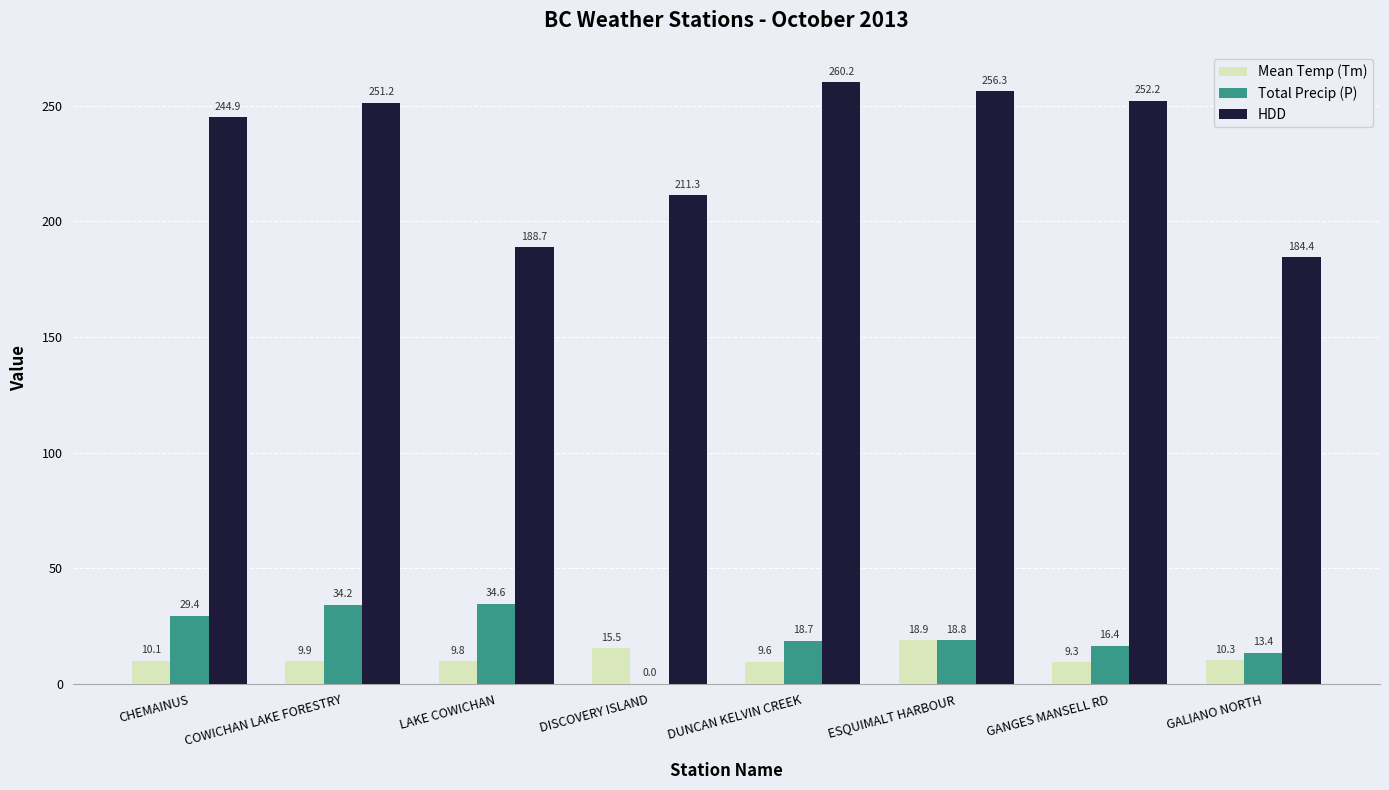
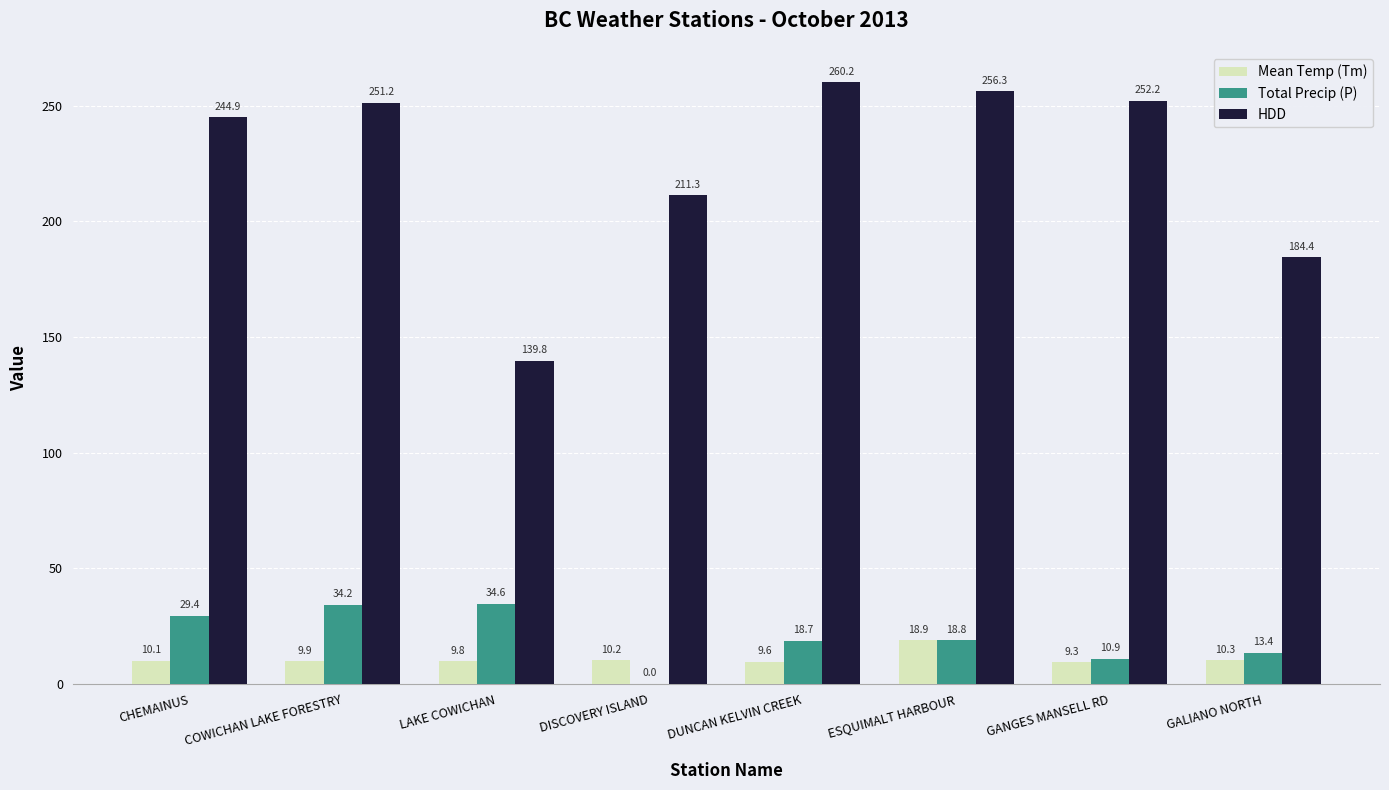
HDD, LAKE COWICHAN: 188.7 -> 139.8
Mean Temp (Tm), DISCOVERY ISLAND: 15.5 -> 10.2
Total Precip (P), GANGES MANSELL RD: 16.4 -> 10.9
